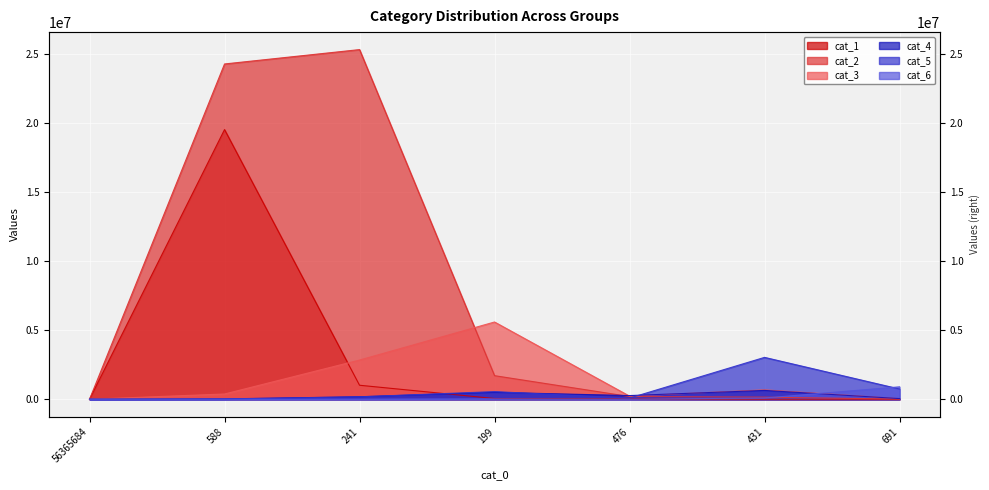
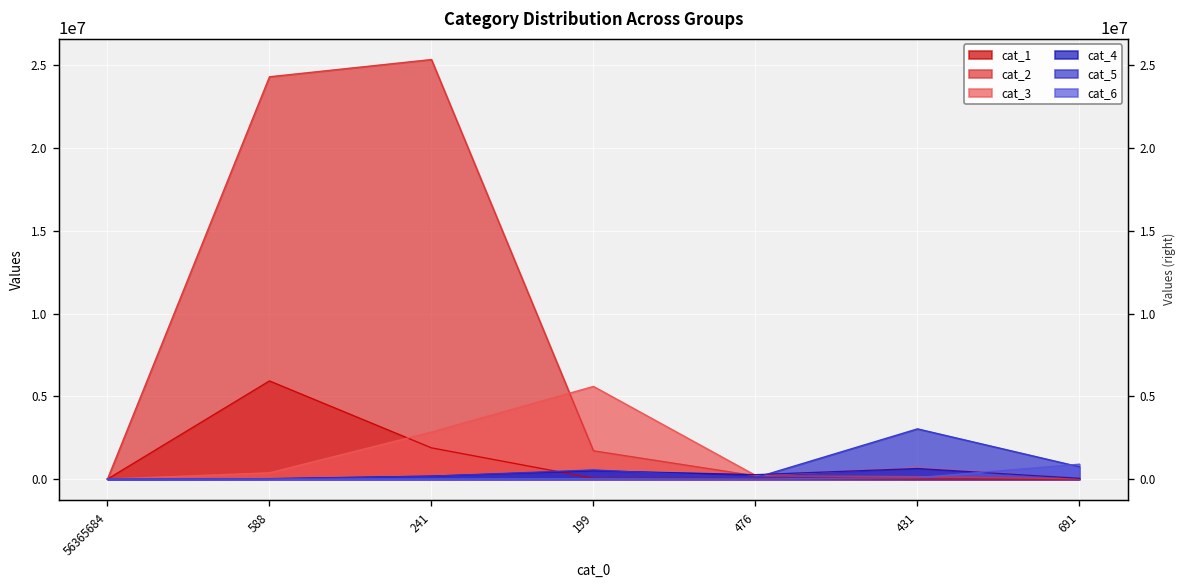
cat_1, 588: 19600000 -> 5900000
cat_1, 241: 1000000 -> 1900000
